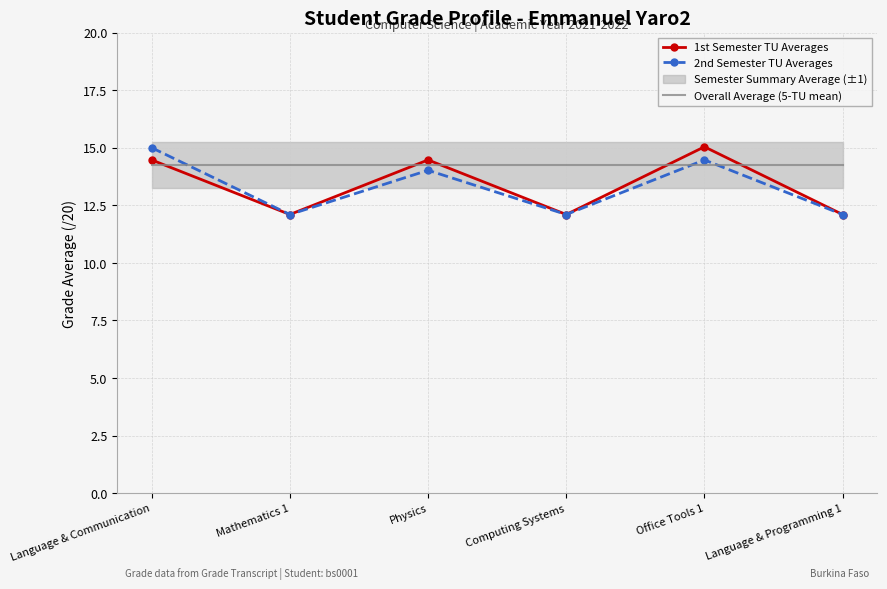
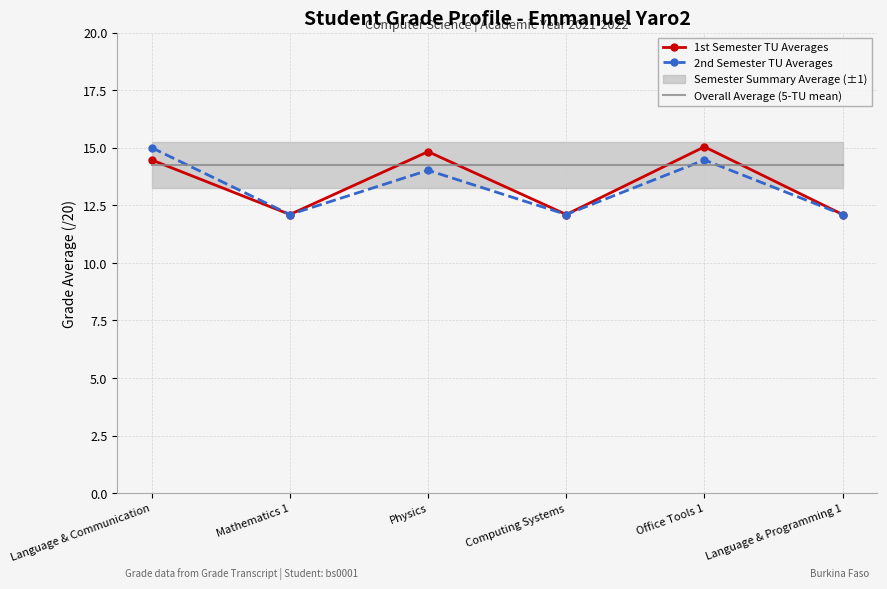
1st Semester TU Averages, Physics: 14.5 -> 14.8
